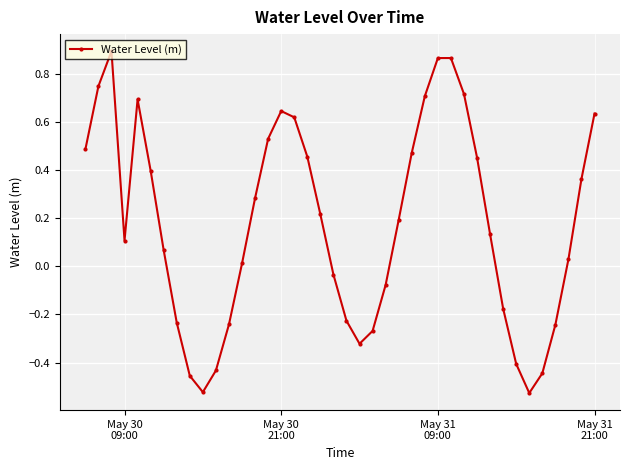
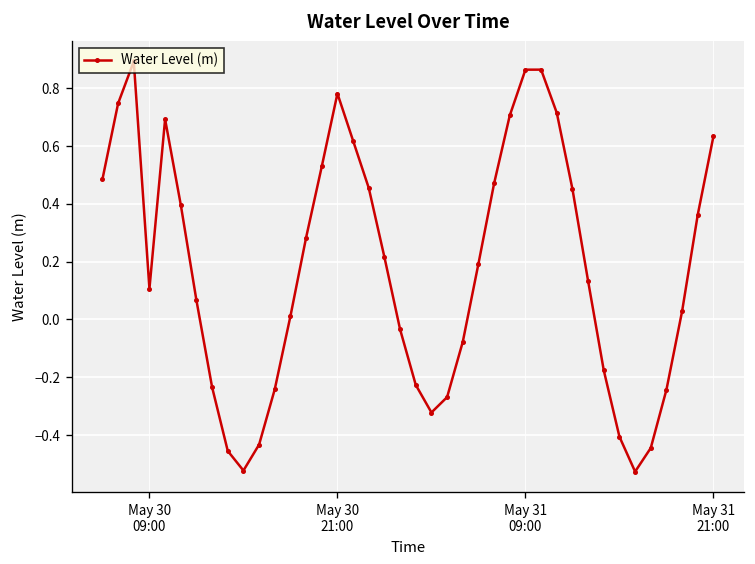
May 30 21:00: 0.64 -> 0.78
